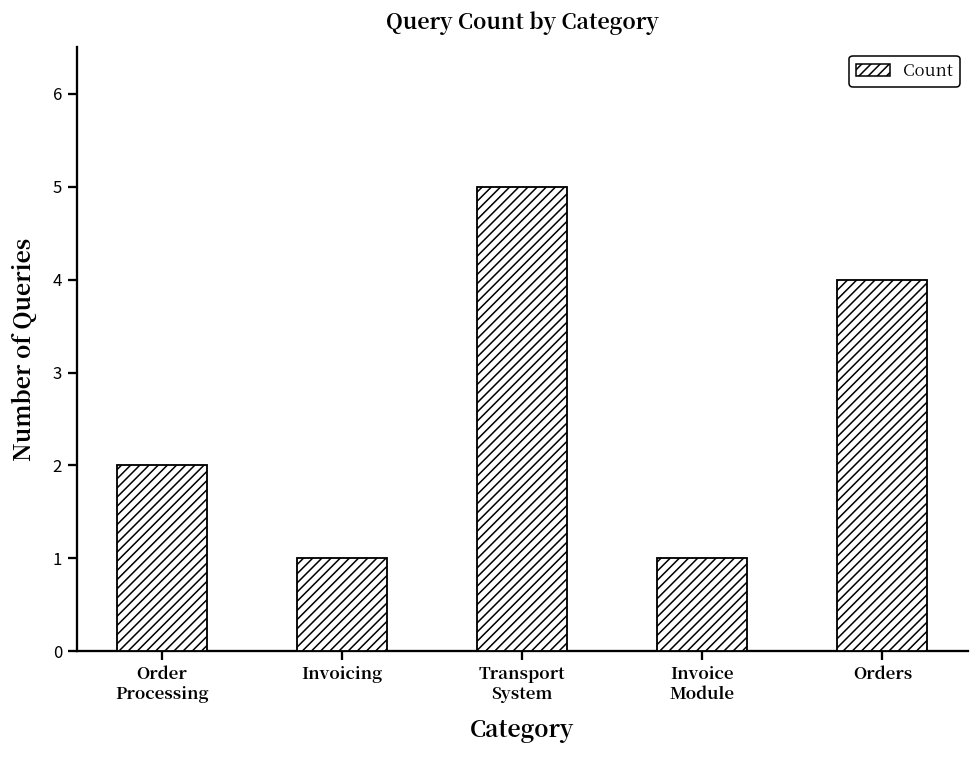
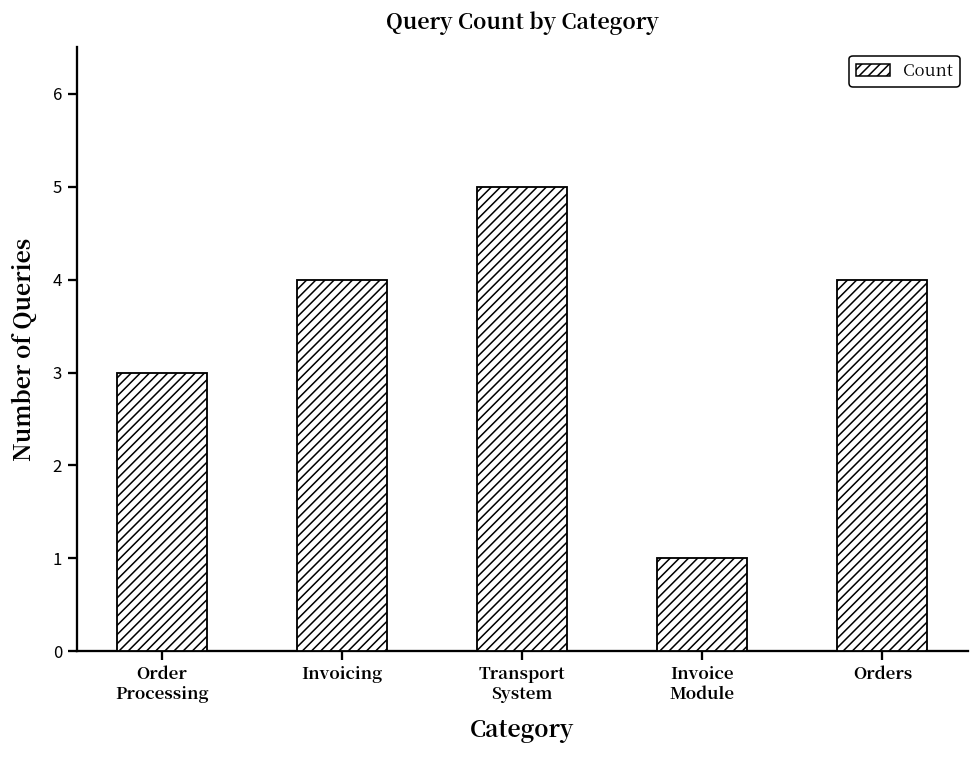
Order Processing: 2 -> 3
Invoicing: 1 -> 4
